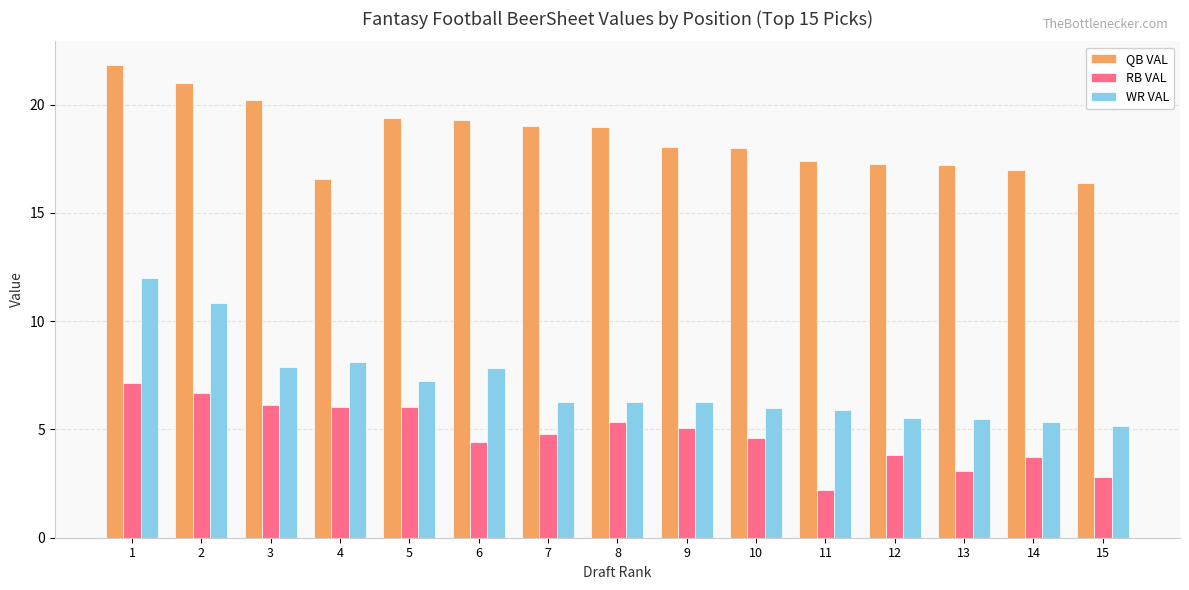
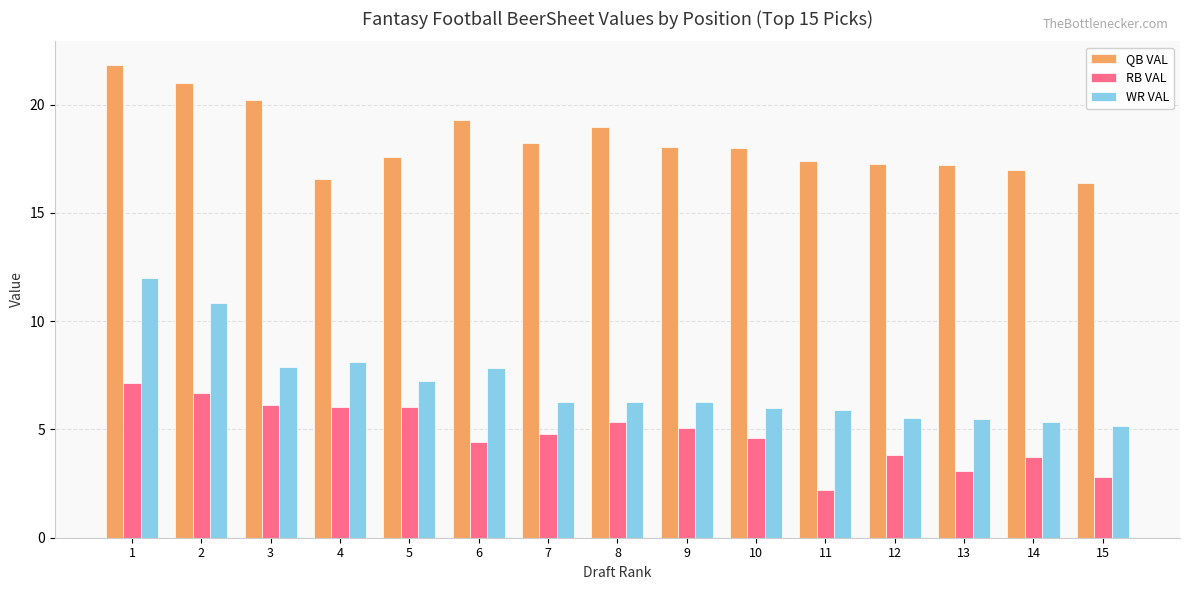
QB VAL, 5: 19.4 -> 17.6
QB VAL, 7: 19.0 -> 18.2
